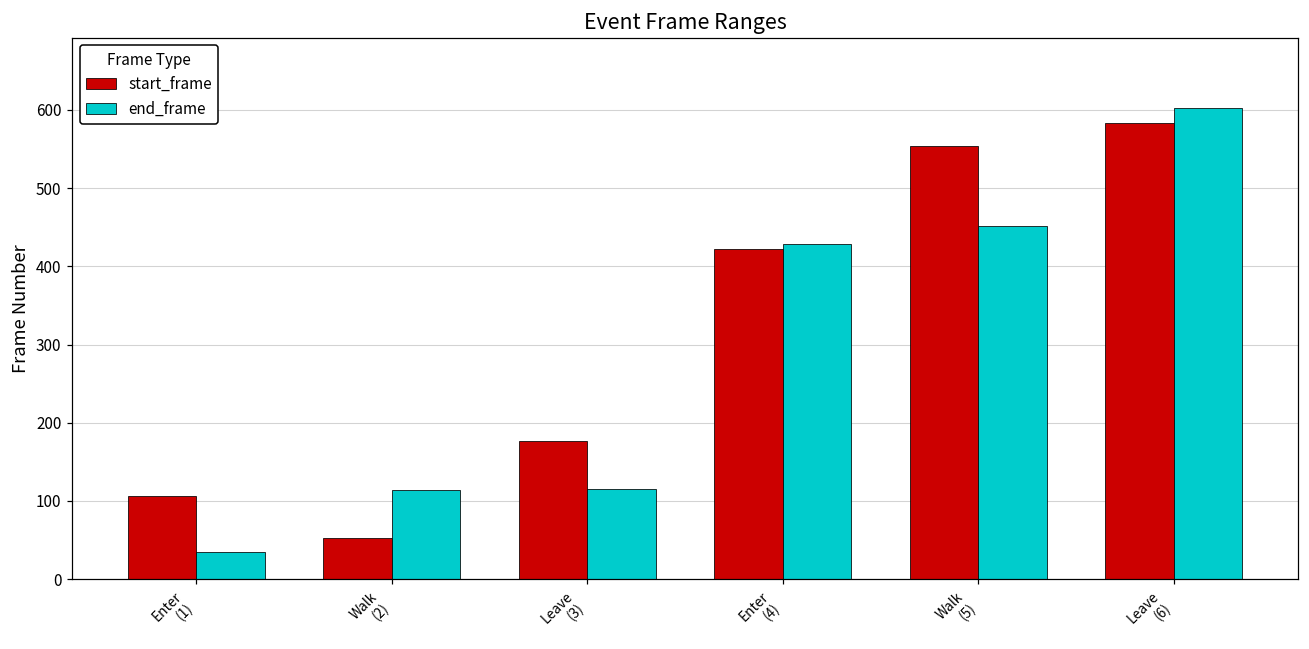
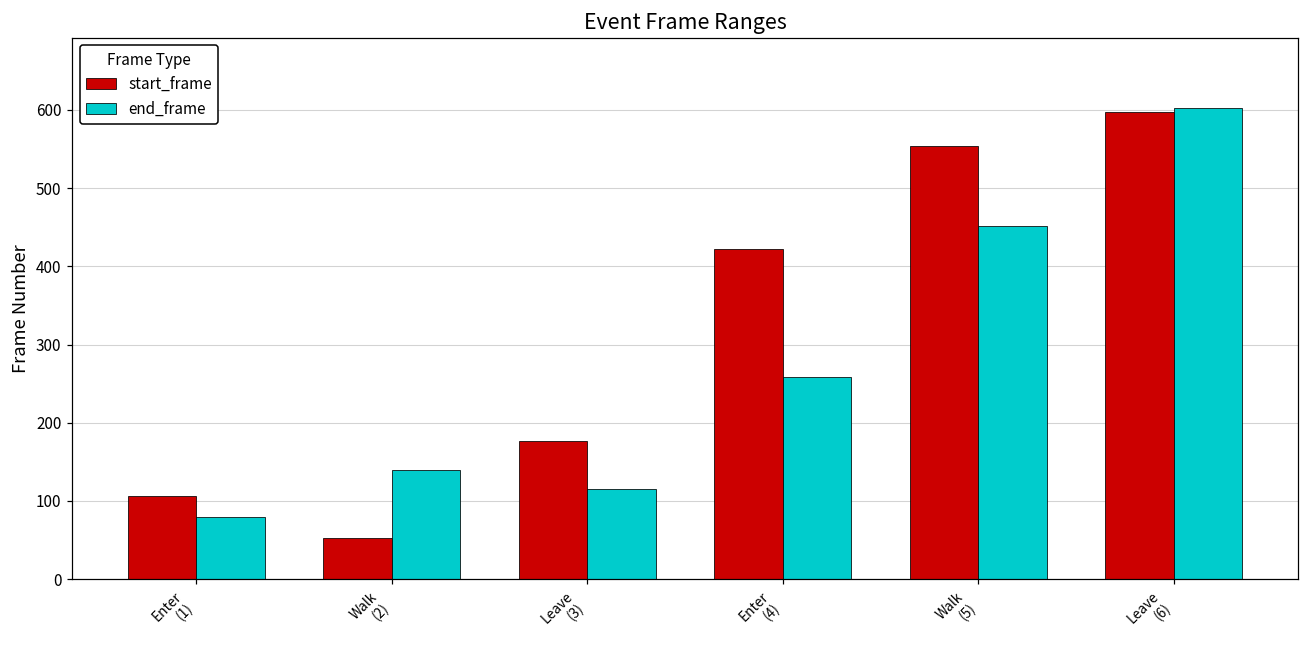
end_frame, Enter (1): 30 -> 80
end_frame, Walk (2): 110 -> 140
end_frame, Enter (4): 430 -> 260
start_frame, Leave (6): 580 -> 600
